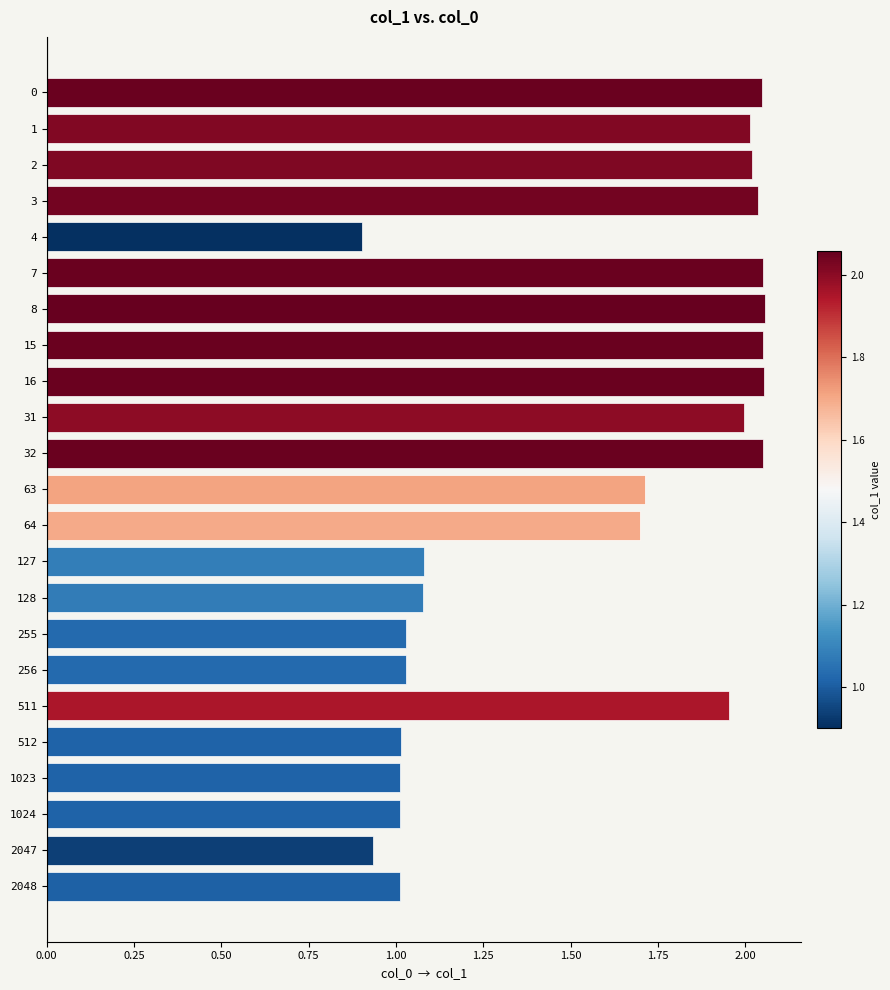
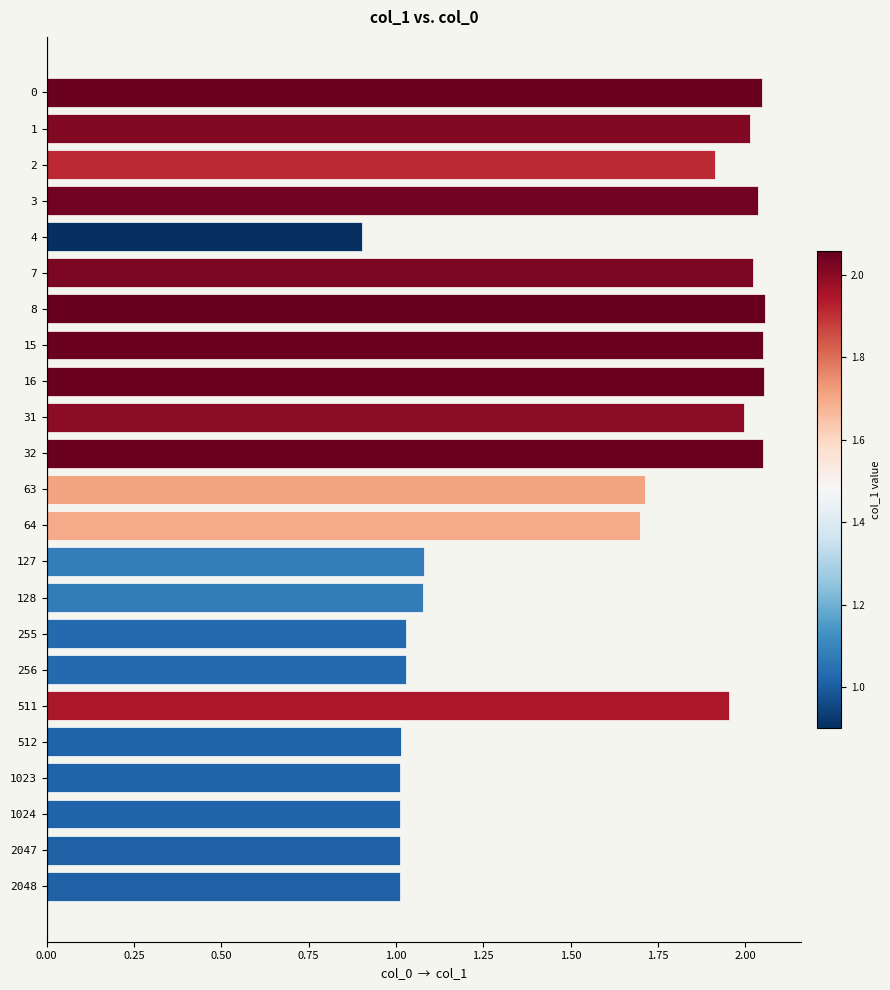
2: 2.02 -> 1.91
7: 2.05 -> 2.02
2047: 0.94 -> 1.01
